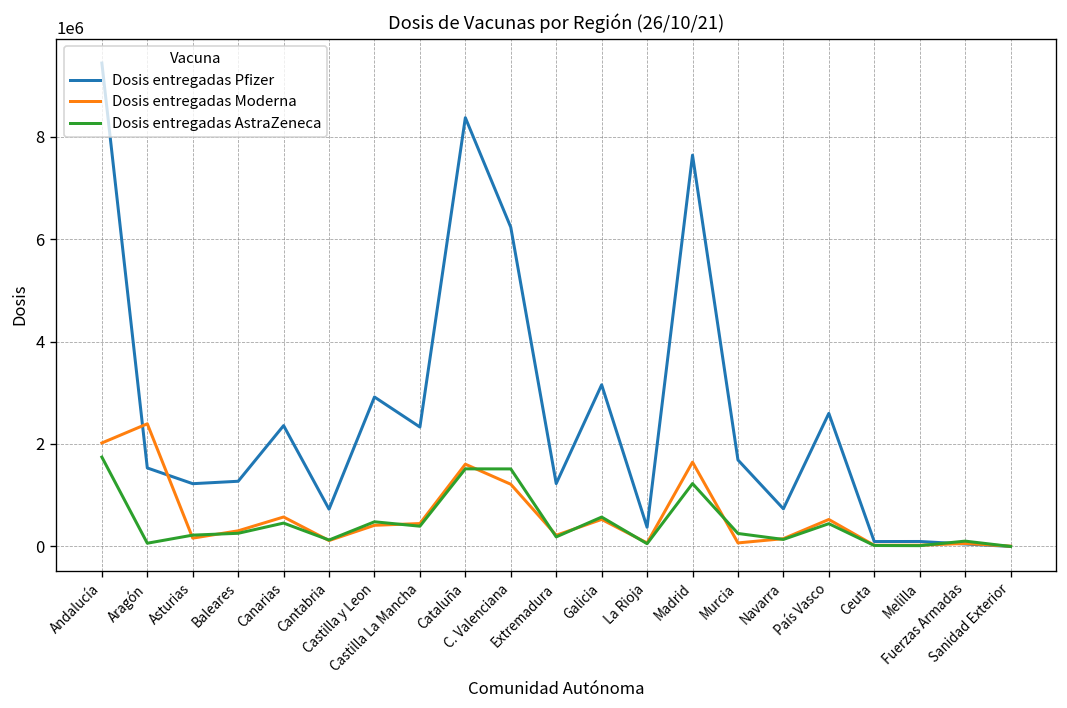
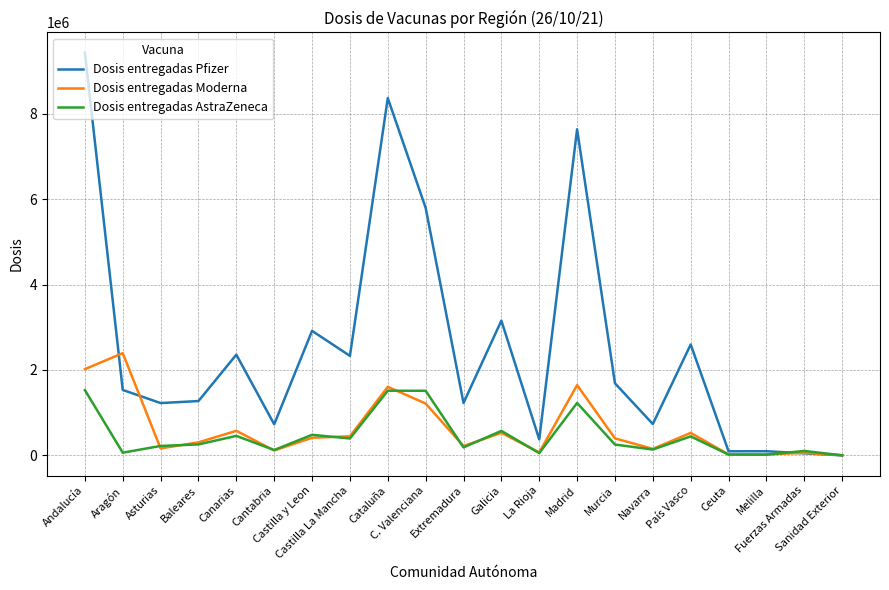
Dosis entregadas AstraZeneca, Andalucía: 1700000 -> 1500000
Dosis entregadas Pfizer, C. Valenciana: 6200000 -> 5800000
Dosis entregadas Moderna, Murcia: 100000 -> 400000
